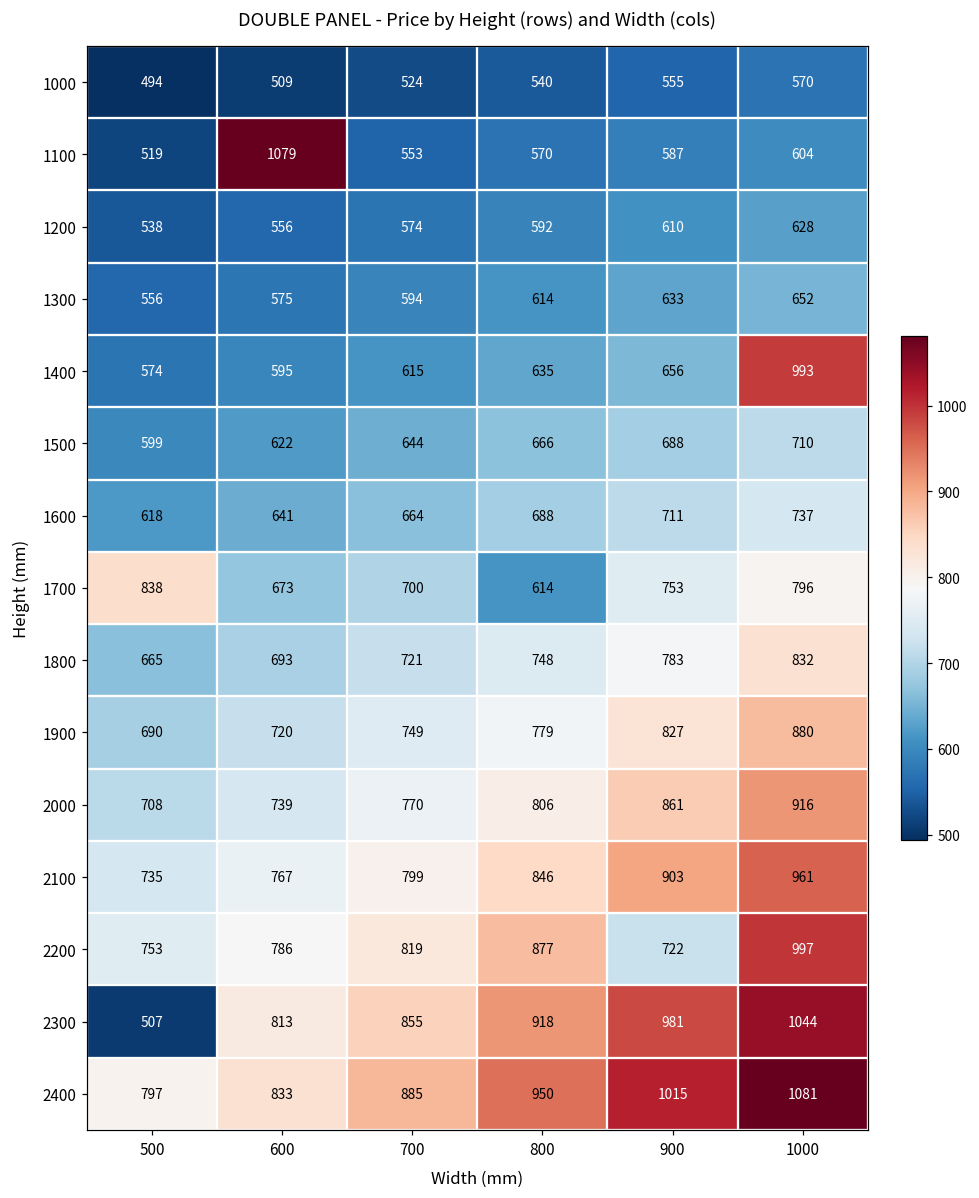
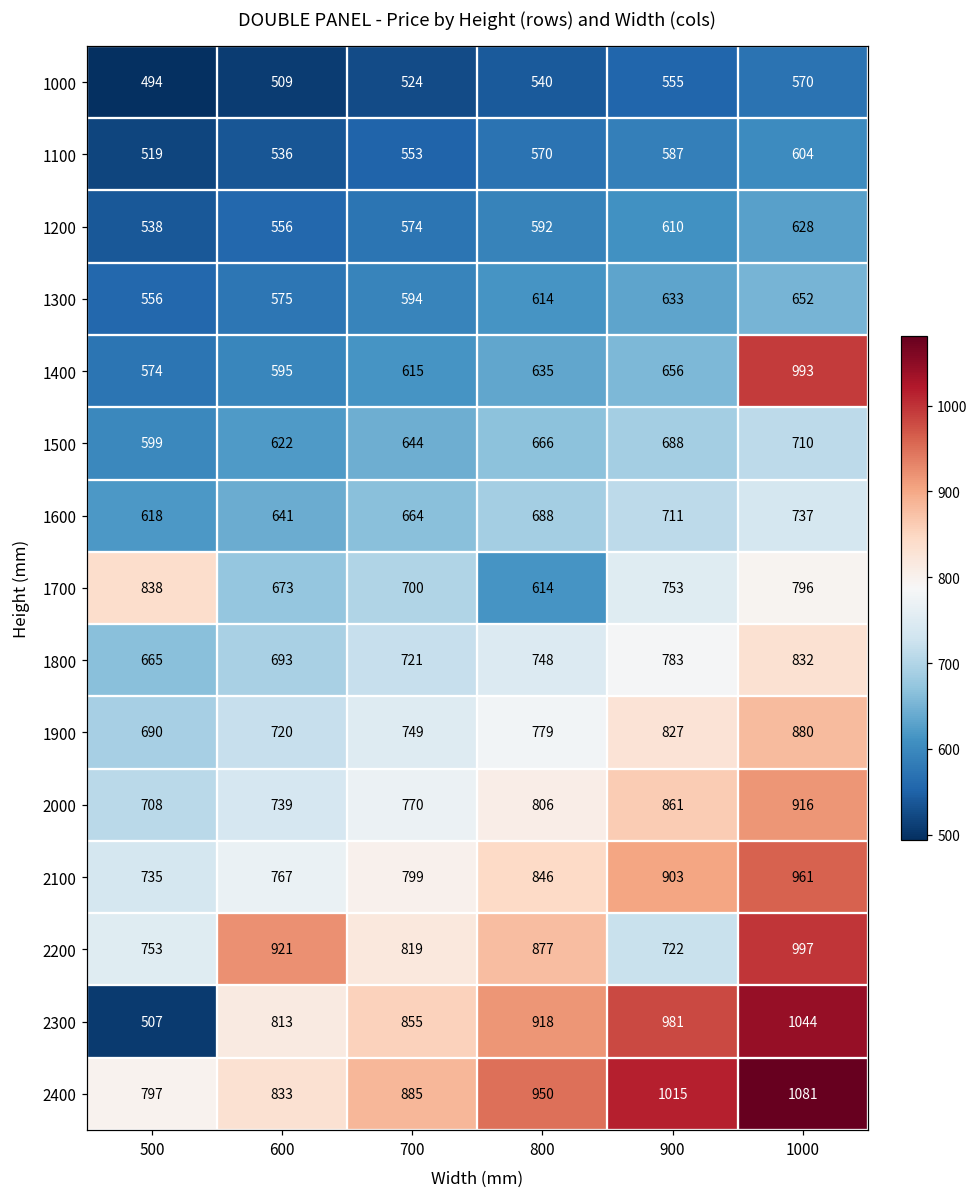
1100, 600: 1079 -> 536
2200, 600: 786 -> 921
